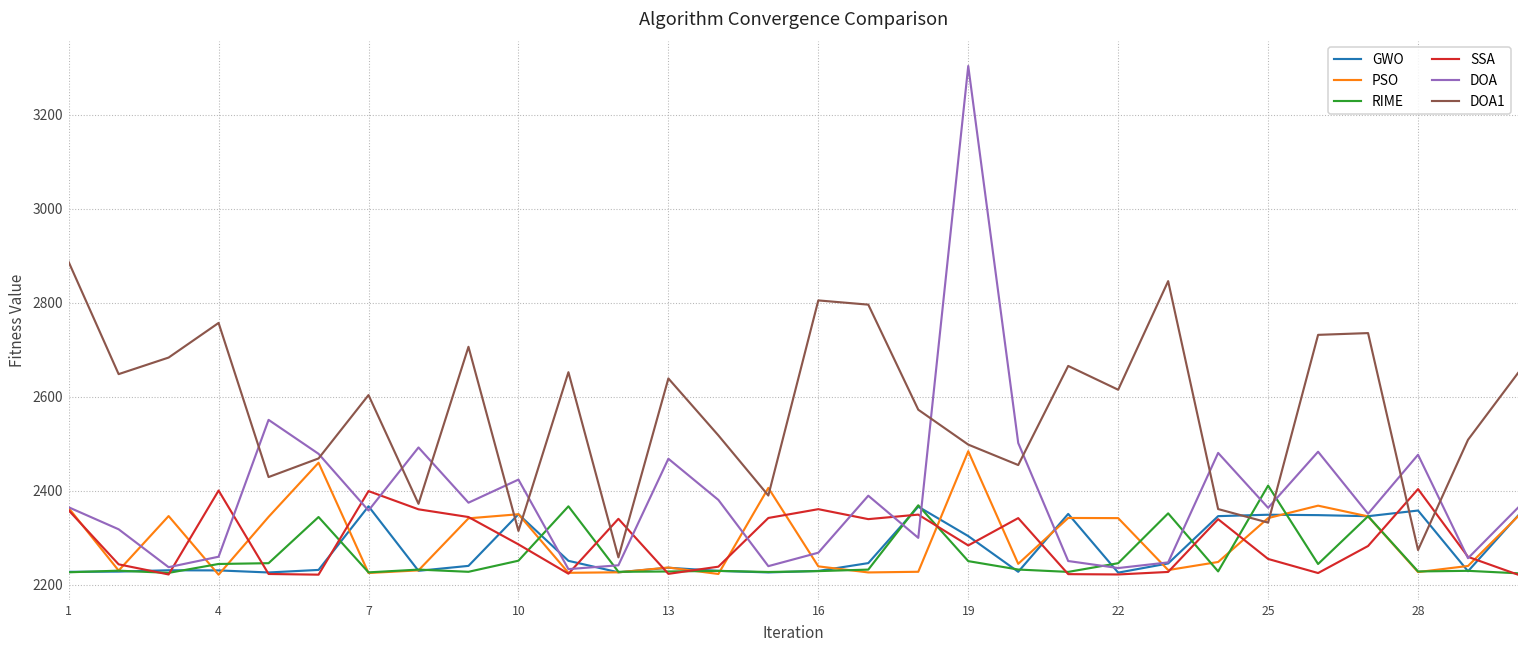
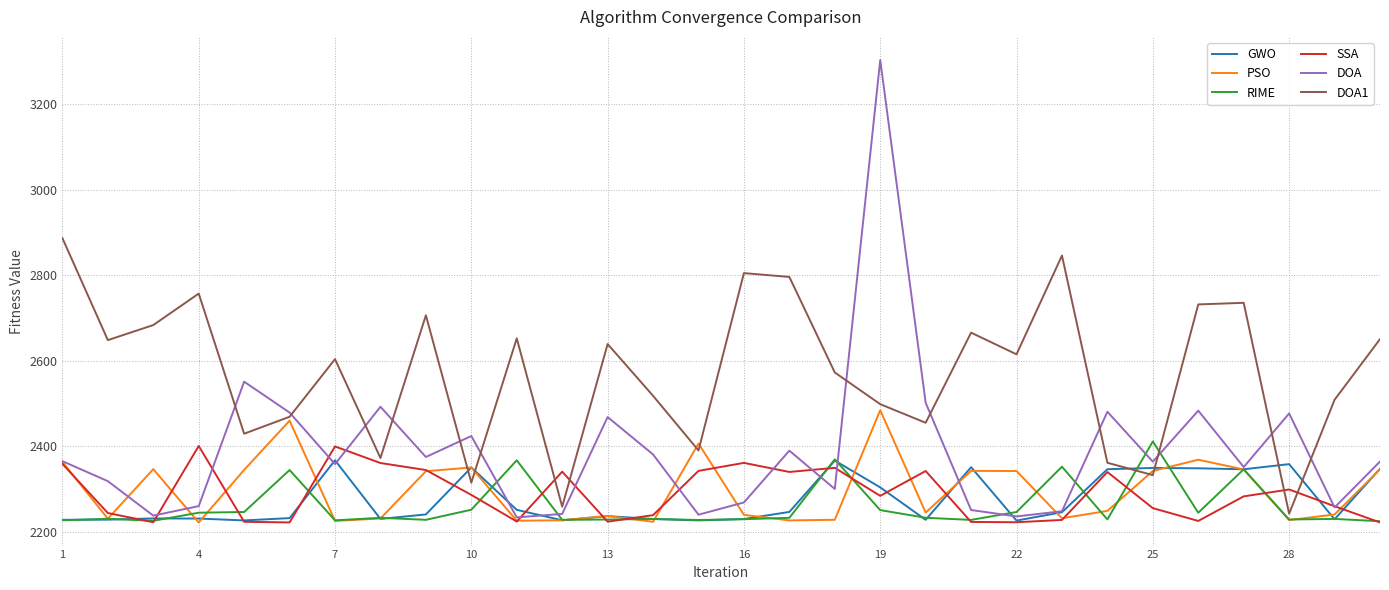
SSA, 28: 2400 -> 2300
DOA1, 28: 2270 -> 2240
